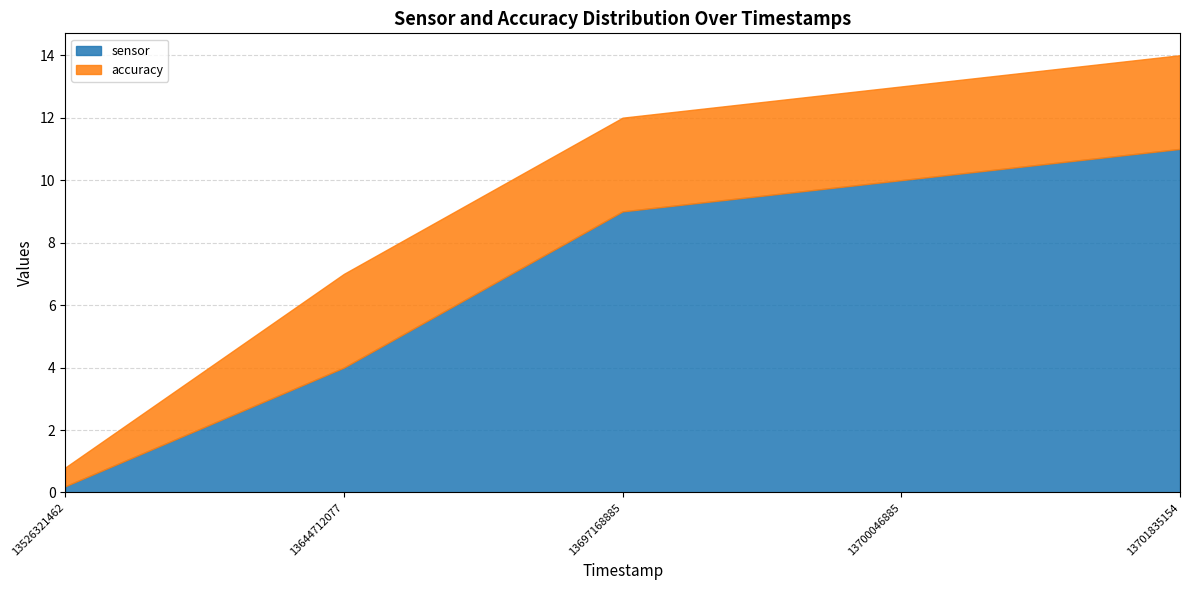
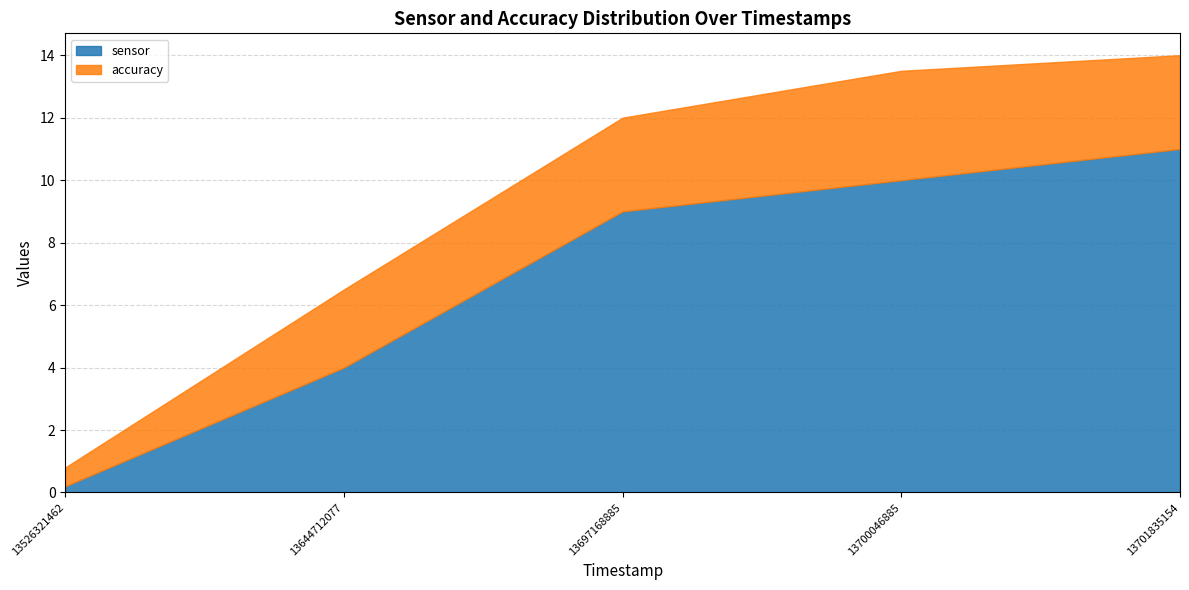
accuracy, 13644712077: 3.0 -> 2.5
accuracy, 13700046885: 3.0 -> 3.5
